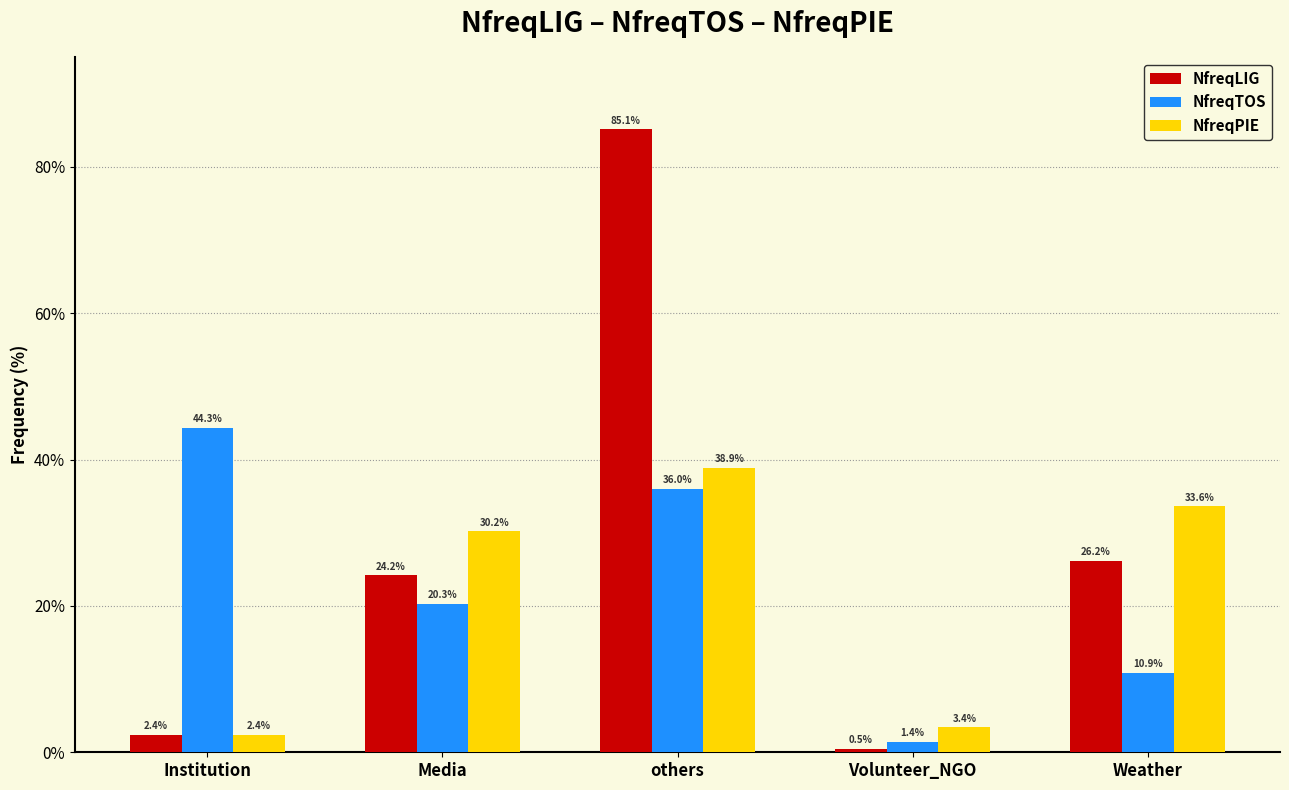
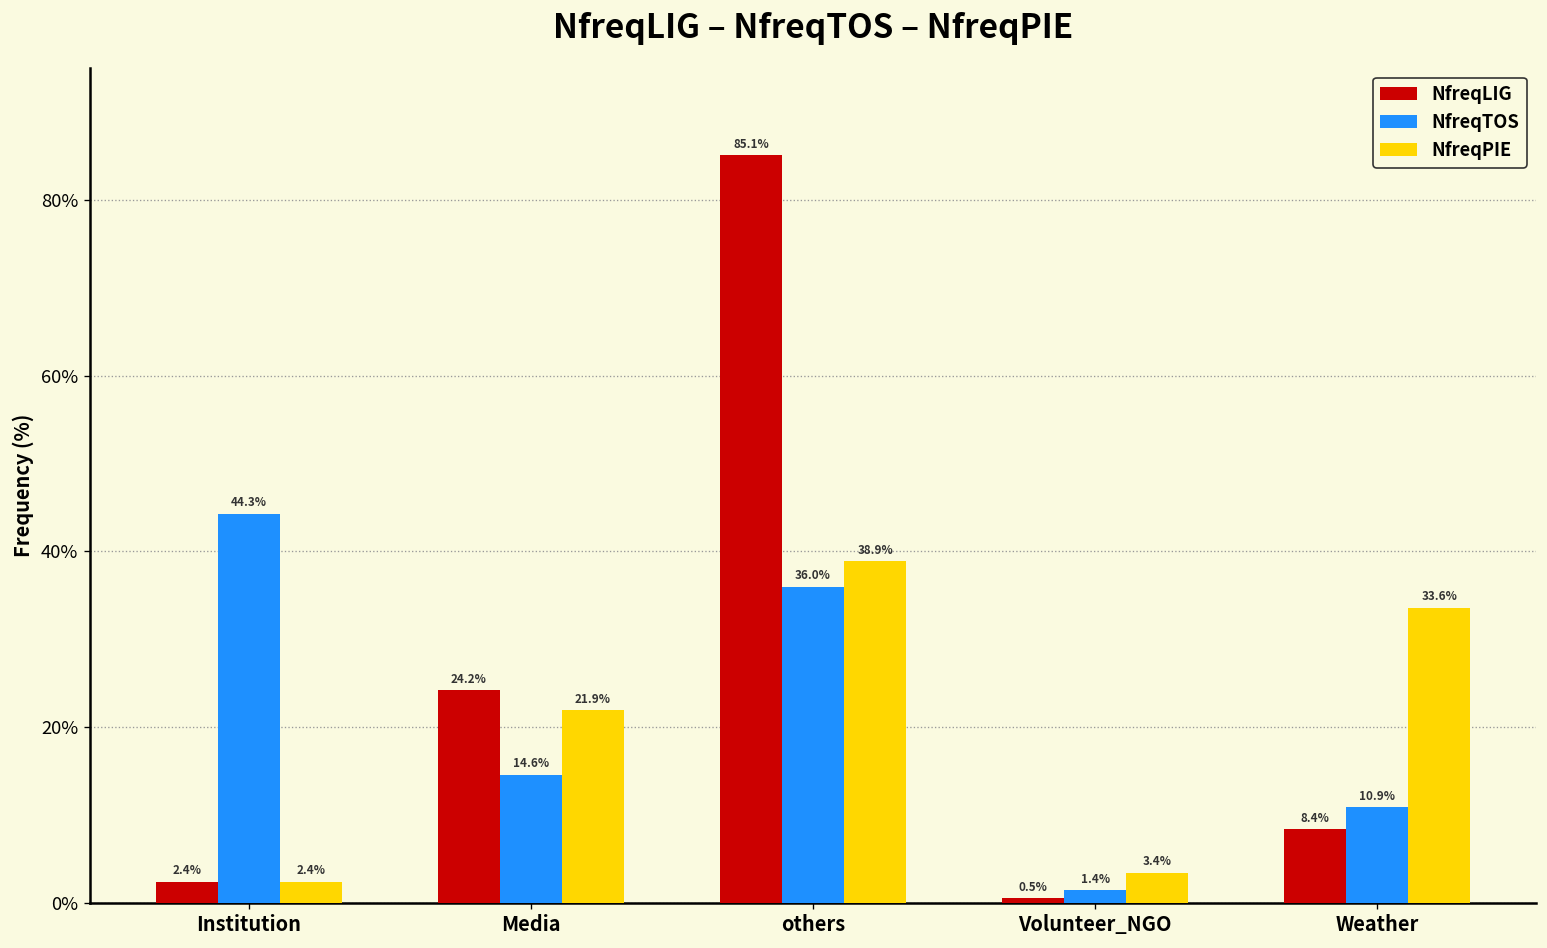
NfreqTOS, Media: 20.3% -> 14.6%
NfreqPIE, Media: 30.2% -> 21.9%
NfreqLIG, Weather: 26.2% -> 8.4%
